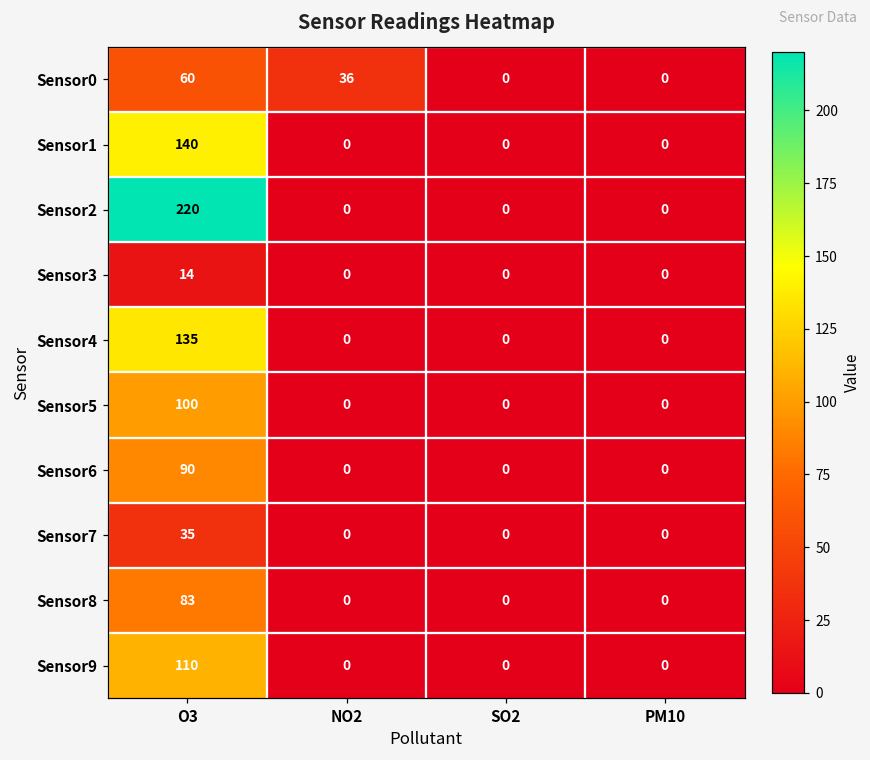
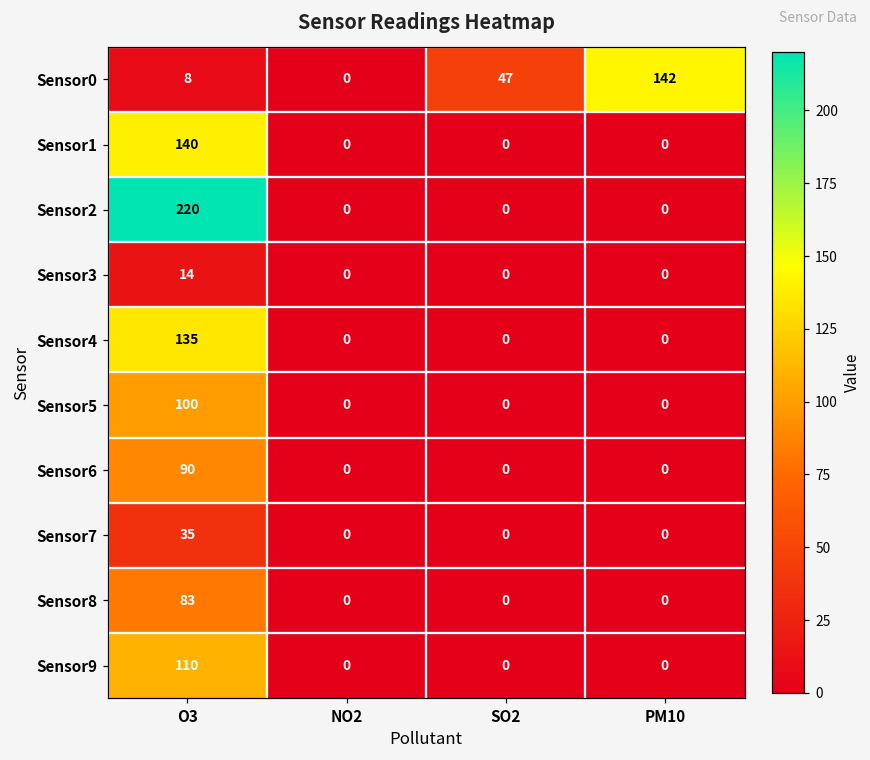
Sensor0, O3: 60 -> 8
Sensor0, NO2: 36 -> 0
Sensor0, SO2: 0 -> 47
Sensor0, PM10: 0 -> 142
